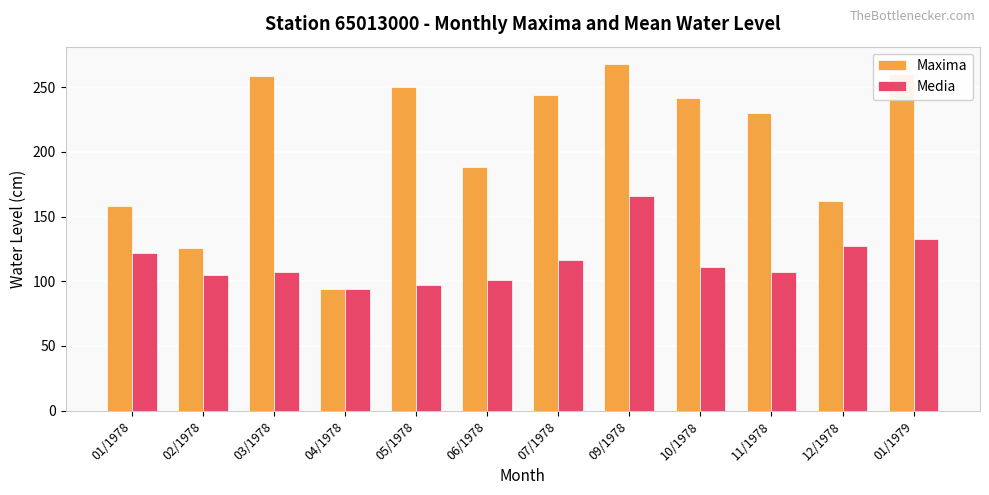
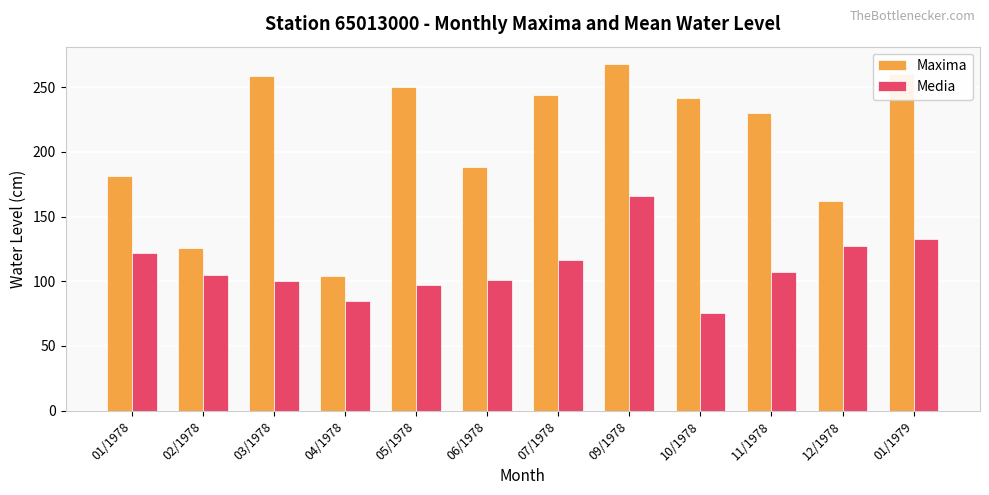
Maxima, 01/1978: 158 -> 181
Media, 03/1978: 107 -> 100
Maxima, 04/1978: 94 -> 104
Media, 04/1978: 94 -> 85
Media, 10/1978: 111 -> 76
